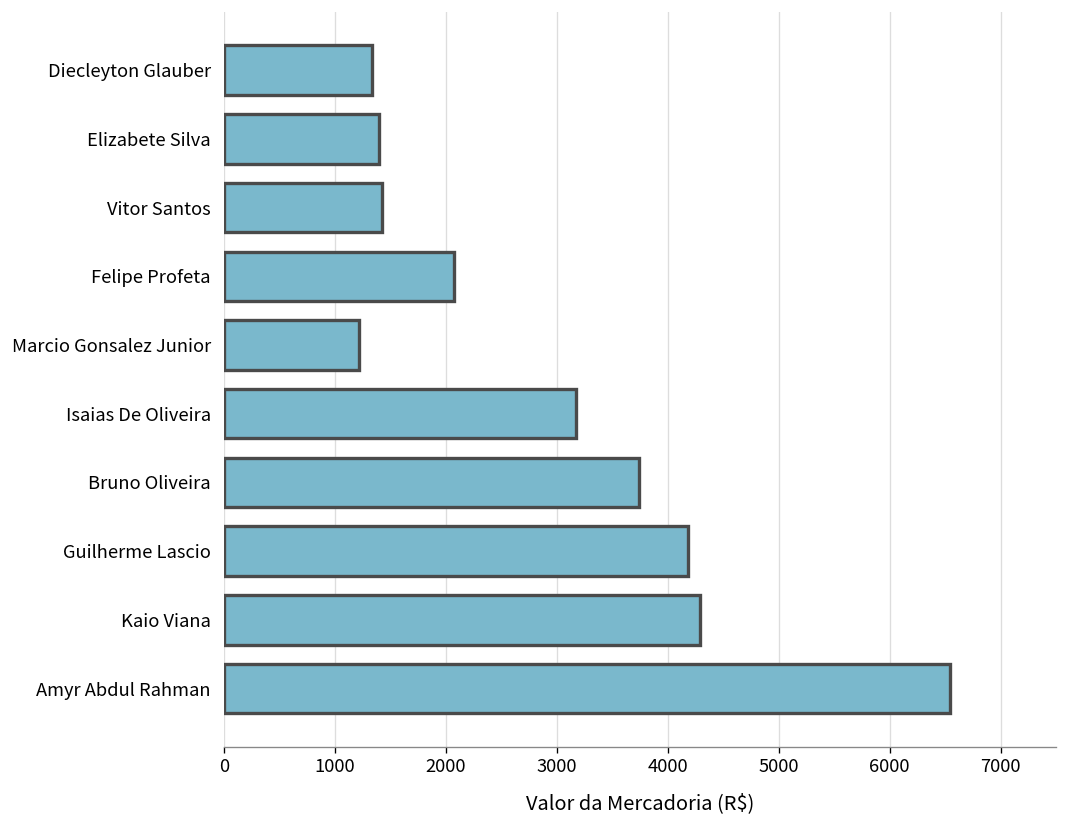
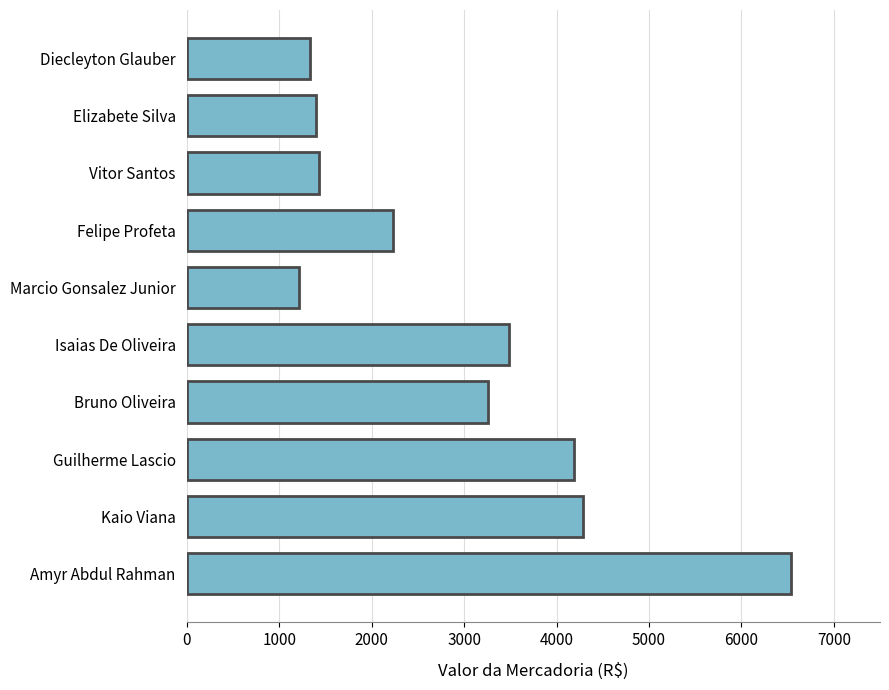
Felipe Profeta: 2100 -> 2200
Isaias De Oliveira: 3200 -> 3500
Bruno Oliveira: 3700 -> 3300
